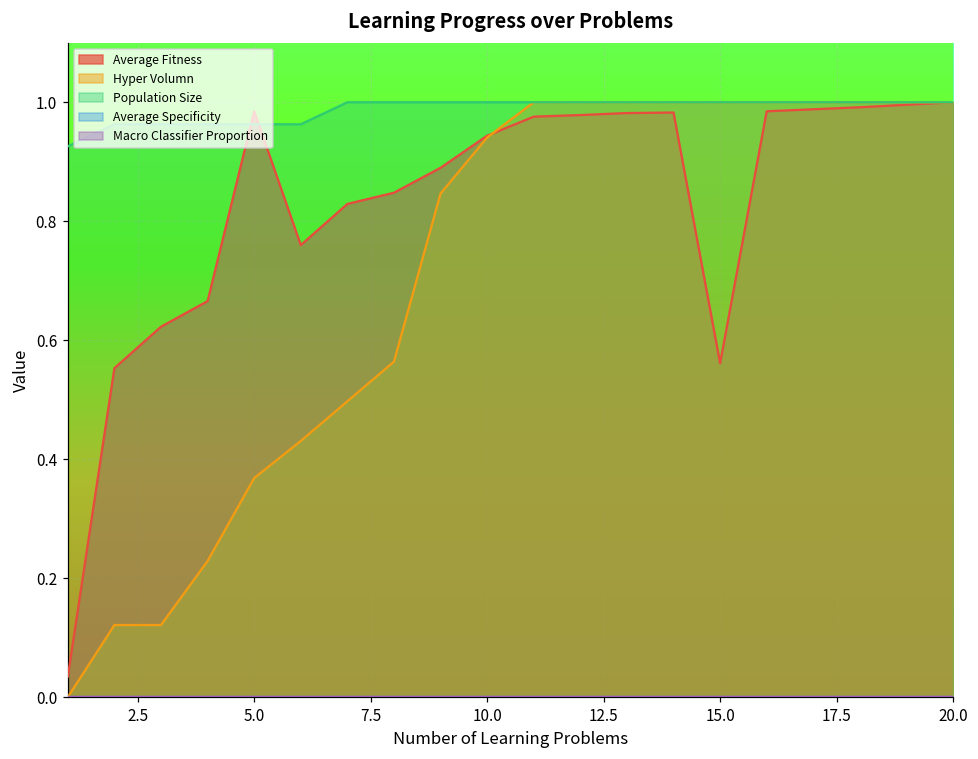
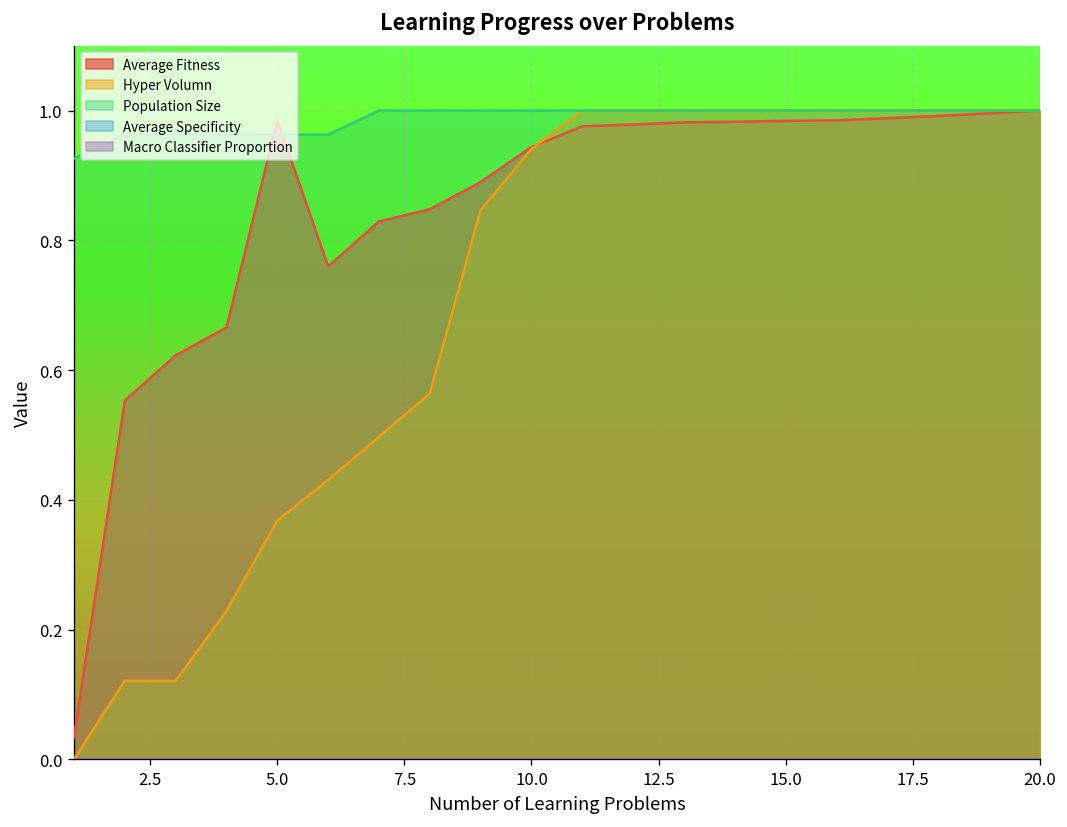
Average Fitness, 15.0: 0.56 -> 0.98
